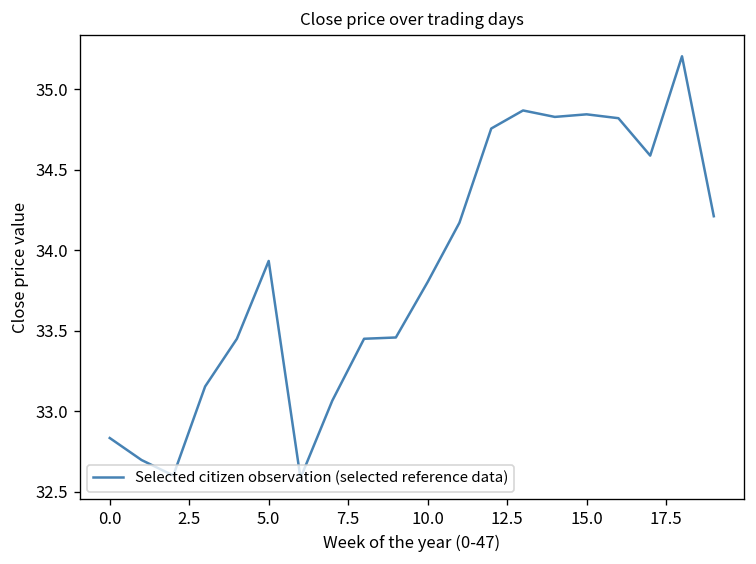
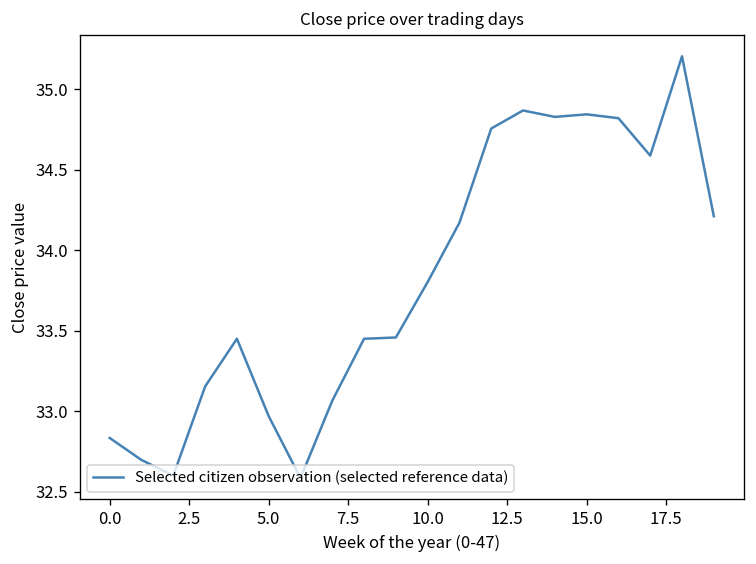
5.0: 33.93 -> 32.97
